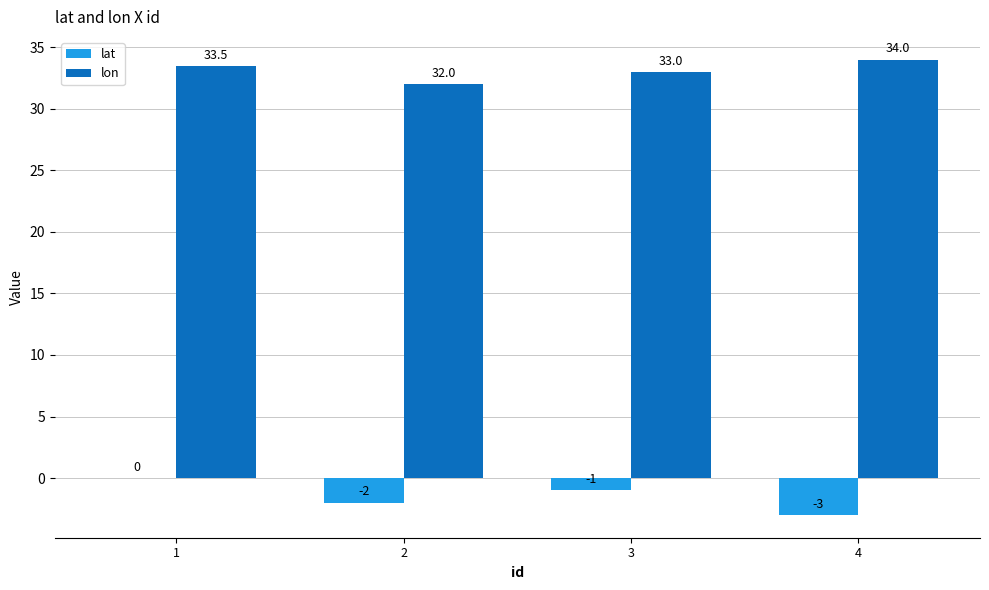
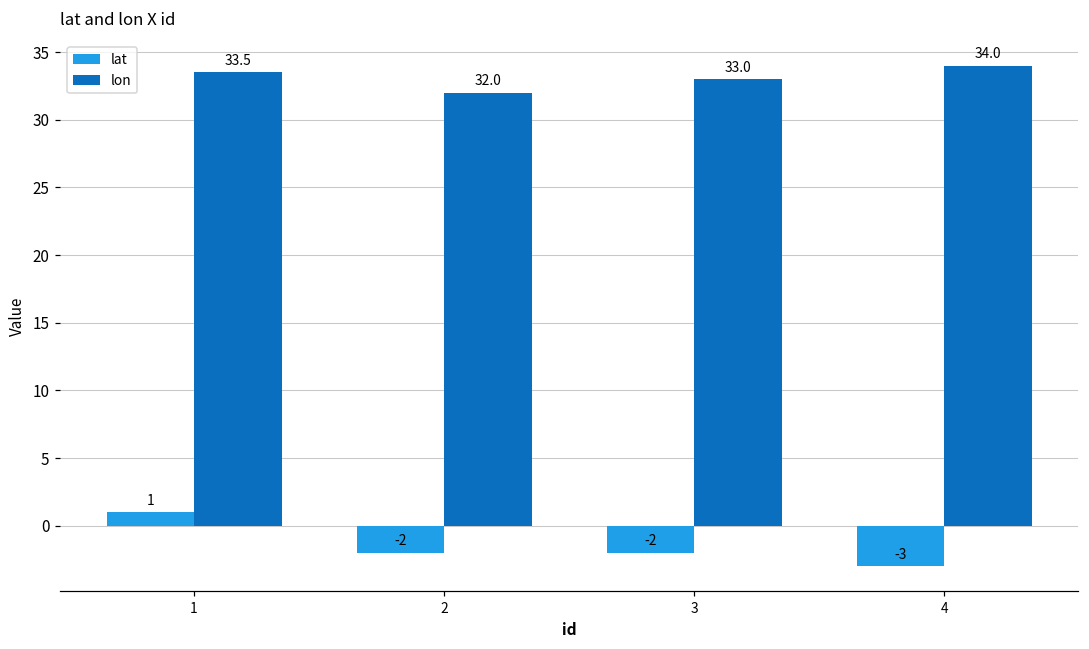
lat, 1: 0 -> 1
lat, 3: -1 -> -2
